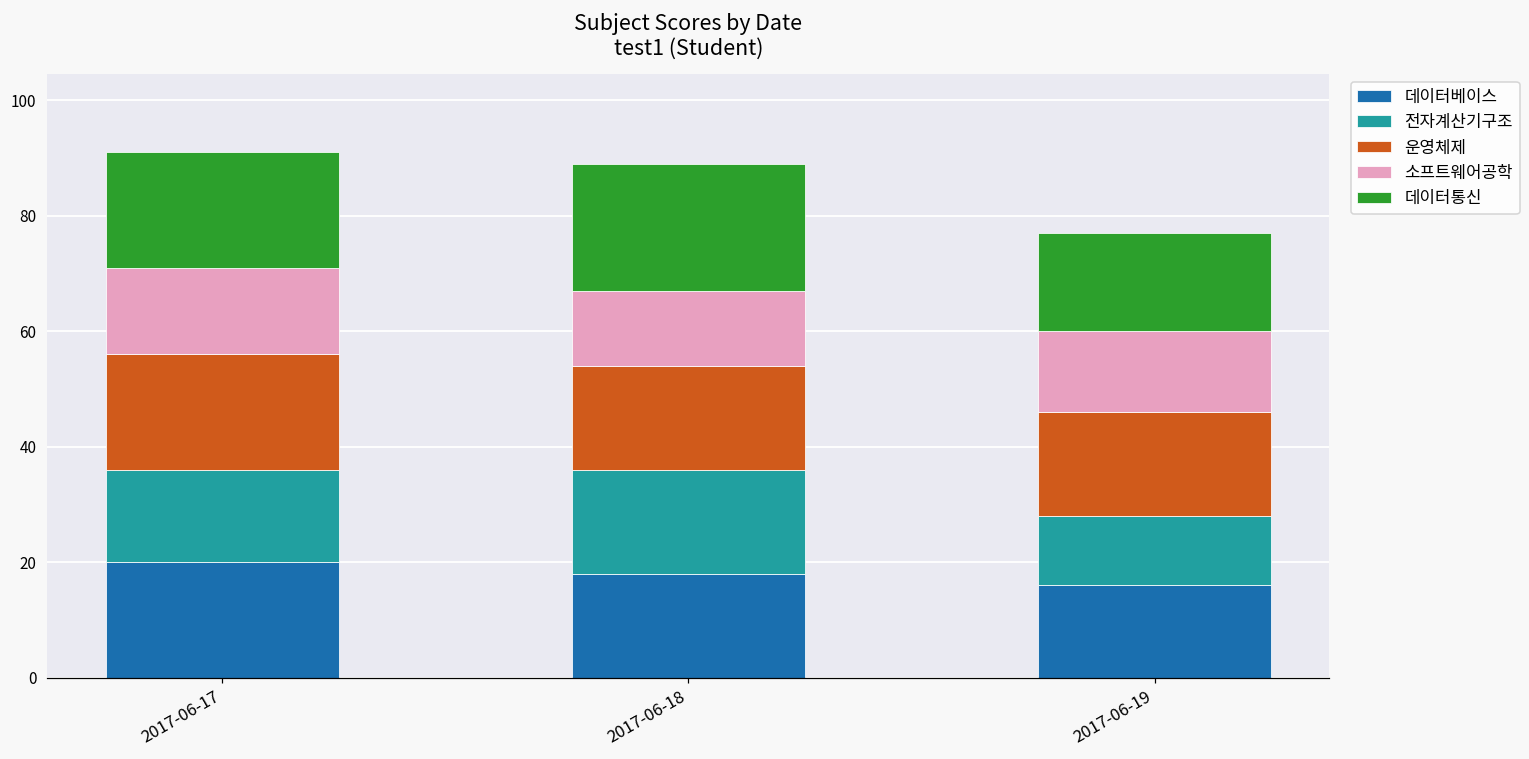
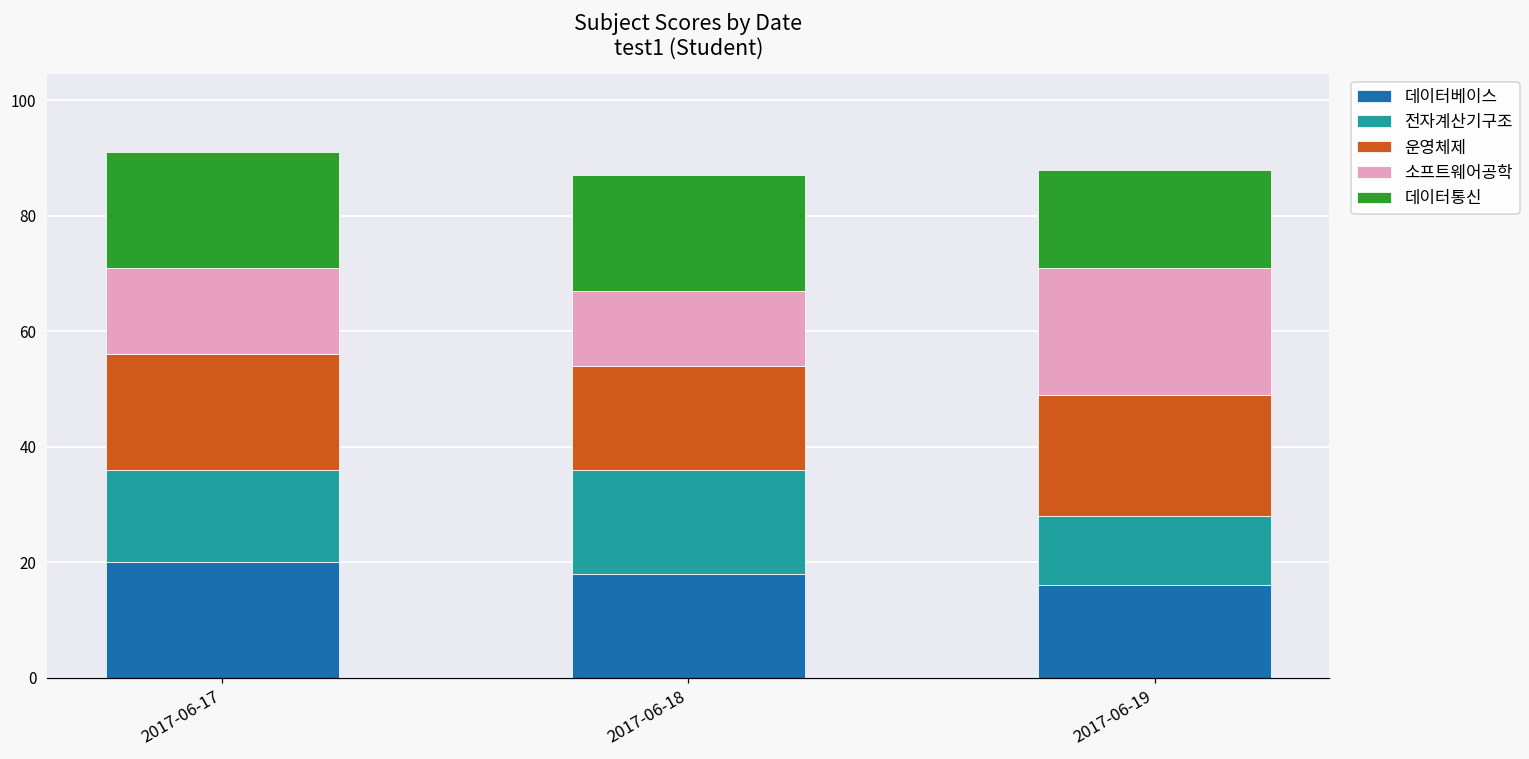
데이터통신, 2017-06-18: 22 -> 20
운영체제, 2017-06-19: 18 -> 21
소프트웨어공학, 2017-06-19: 14 -> 22
